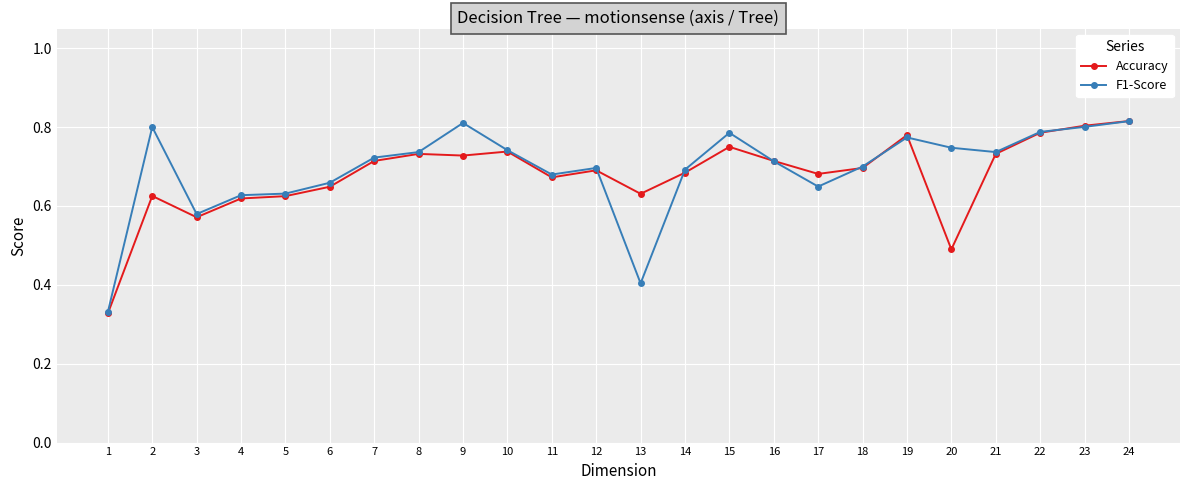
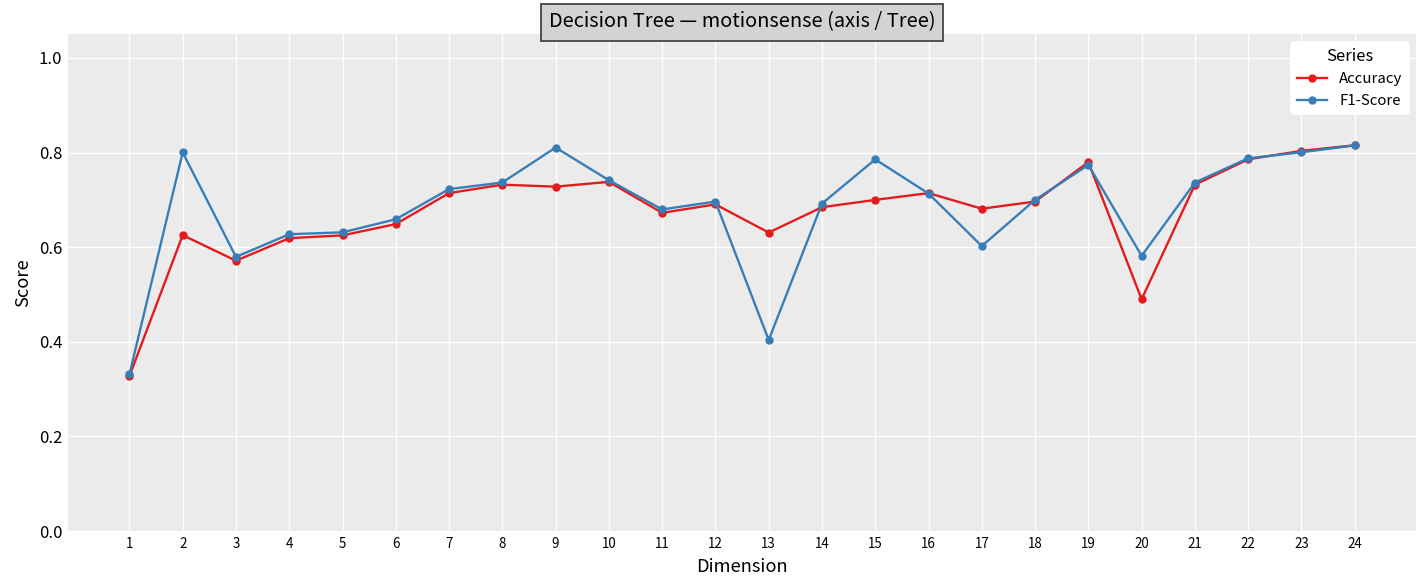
Accuracy, 15: 0.75 -> 0.70
F1-Score, 17: 0.65 -> 0.60
F1-Score, 20: 0.75 -> 0.58
